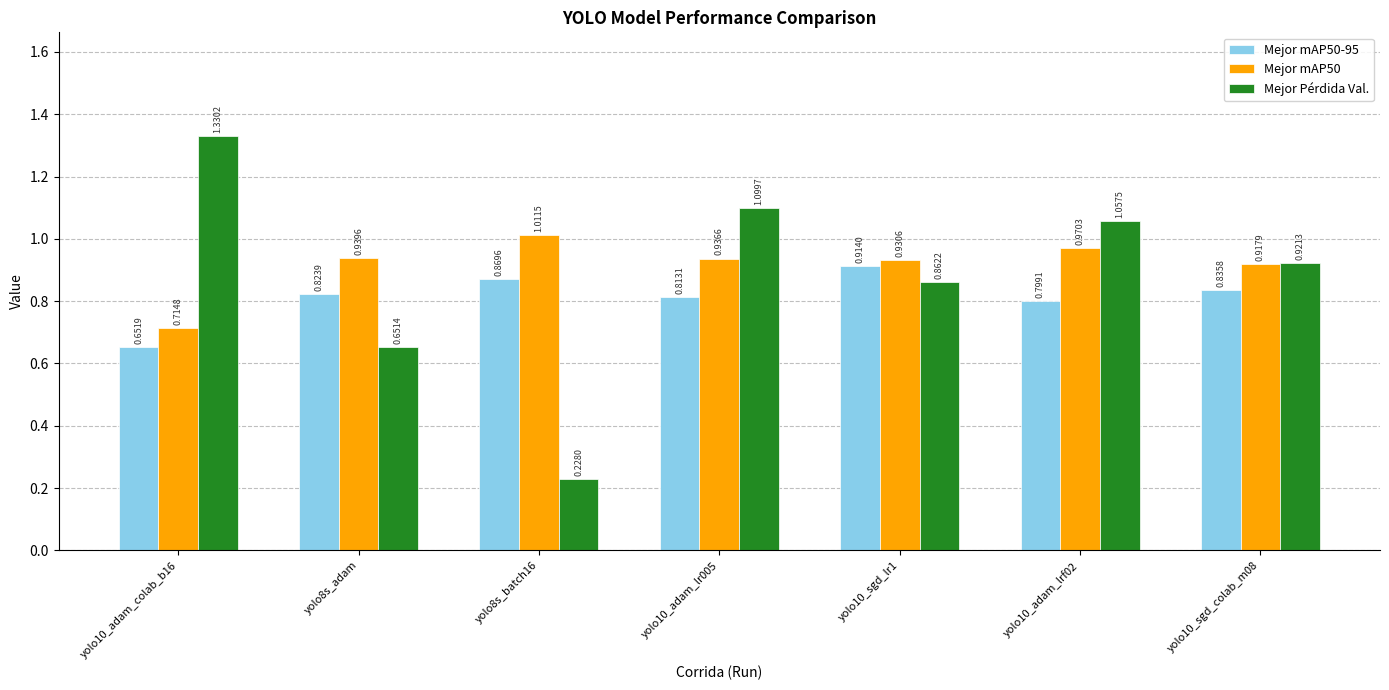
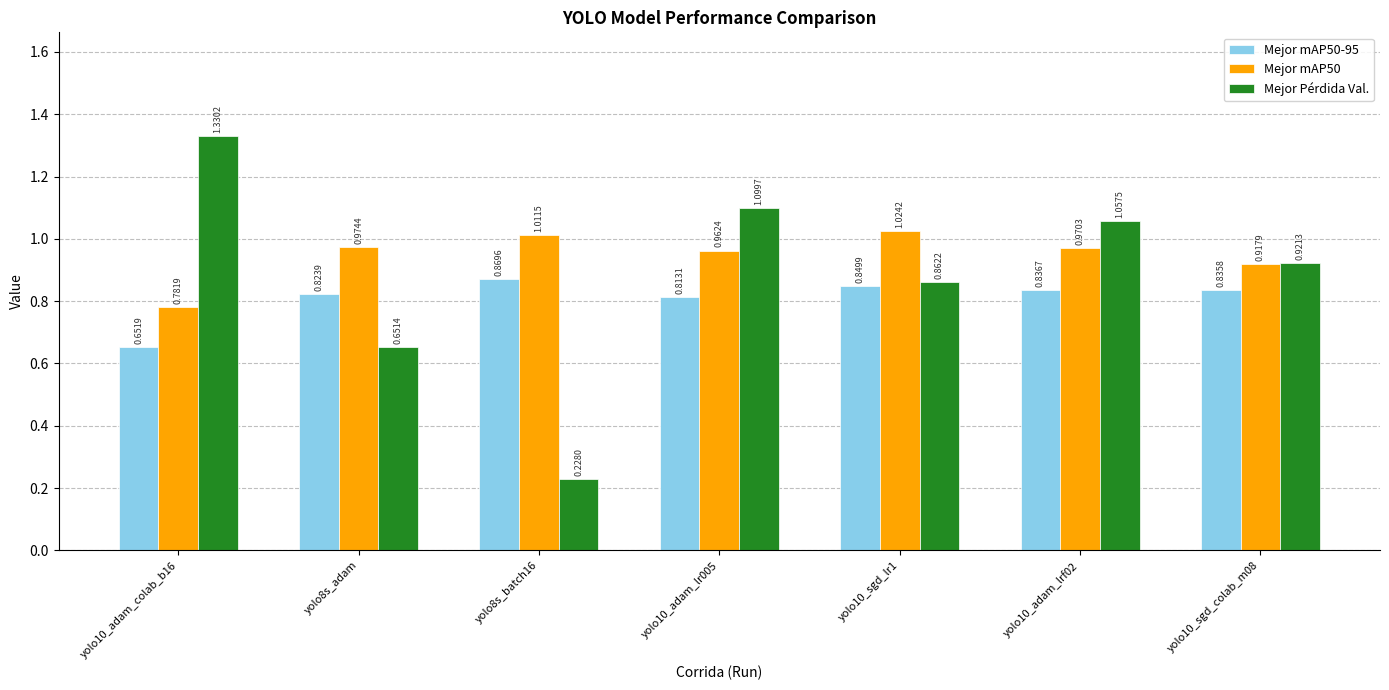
Mejor mAP50, yolo10_adam_colab_b16: 0.7148 -> 0.7819
Mejor mAP50, yolo8s_adam: 0.9396 -> 0.9744
Mejor mAP50, yolo10_adam_lr005: 0.9366 -> 0.9624
Mejor mAP50-95, yolo10_sgd_lr1: 0.9140 -> 0.8499
Mejor mAP50, yolo10_sgd_lr1: 0.9306 -> 1.0242
Mejor mAP50-95, yolo10_adam_lrf02: 0.7991 -> 0.8367
